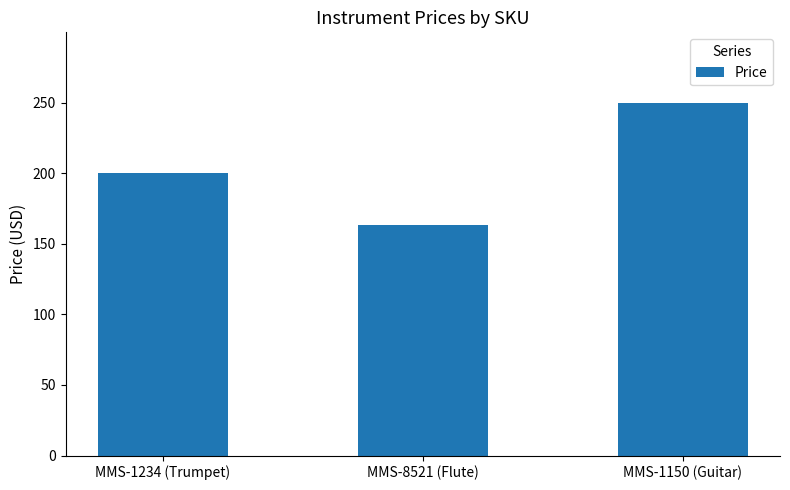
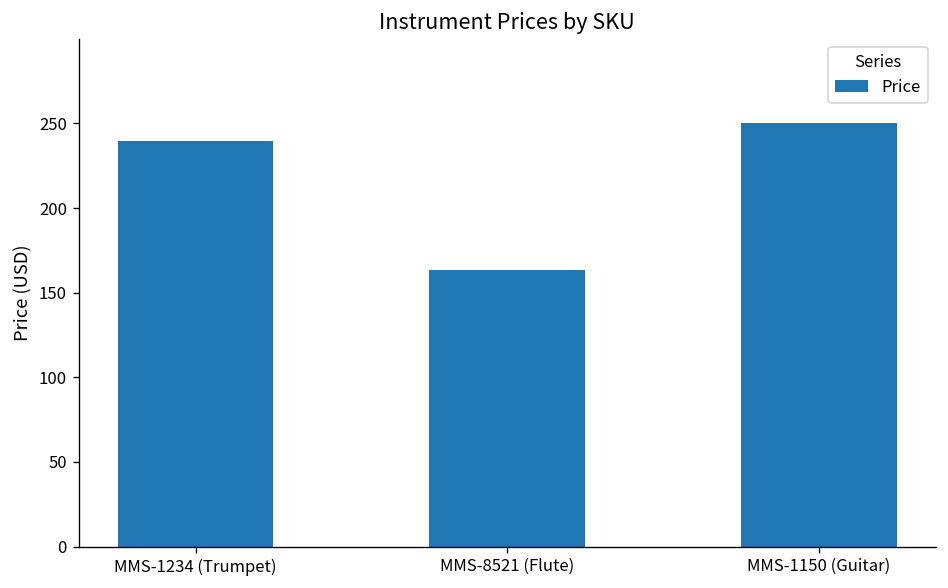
MMS-1234 (Trumpet): 200 -> 240
